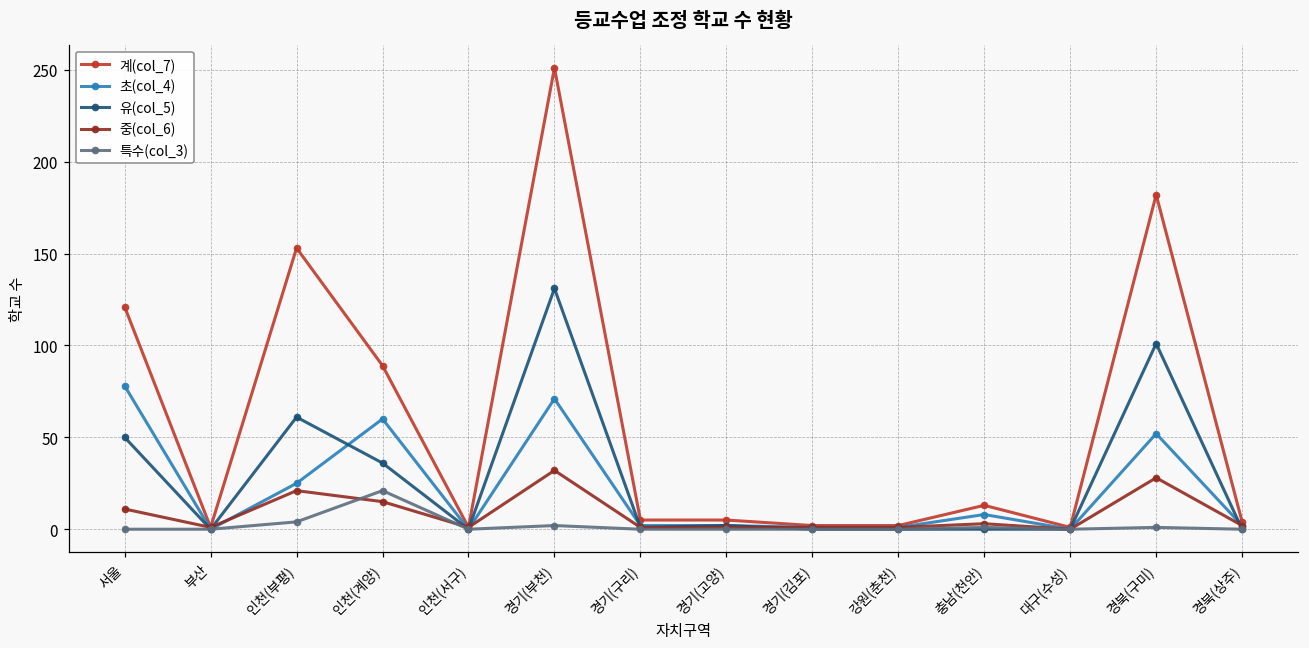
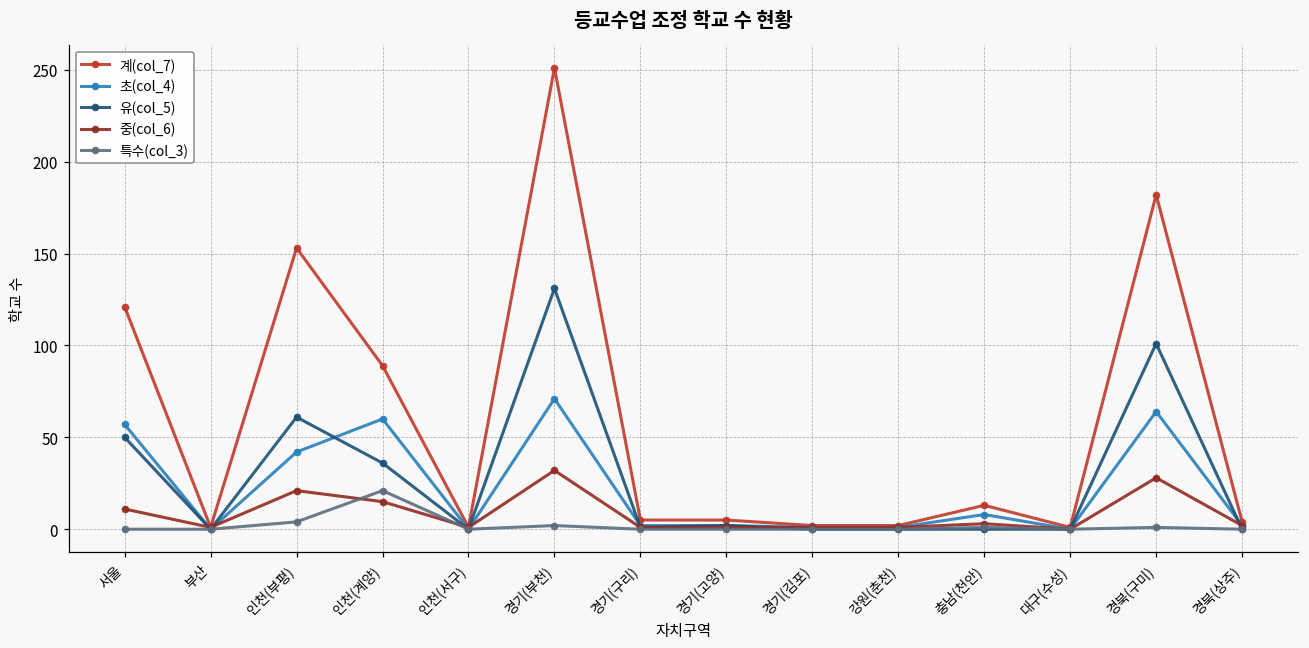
초(col_4), 서울: 78 -> 57
초(col_4), 인천(부평): 25 -> 42
초(col_4), 경북(구미): 52 -> 64
